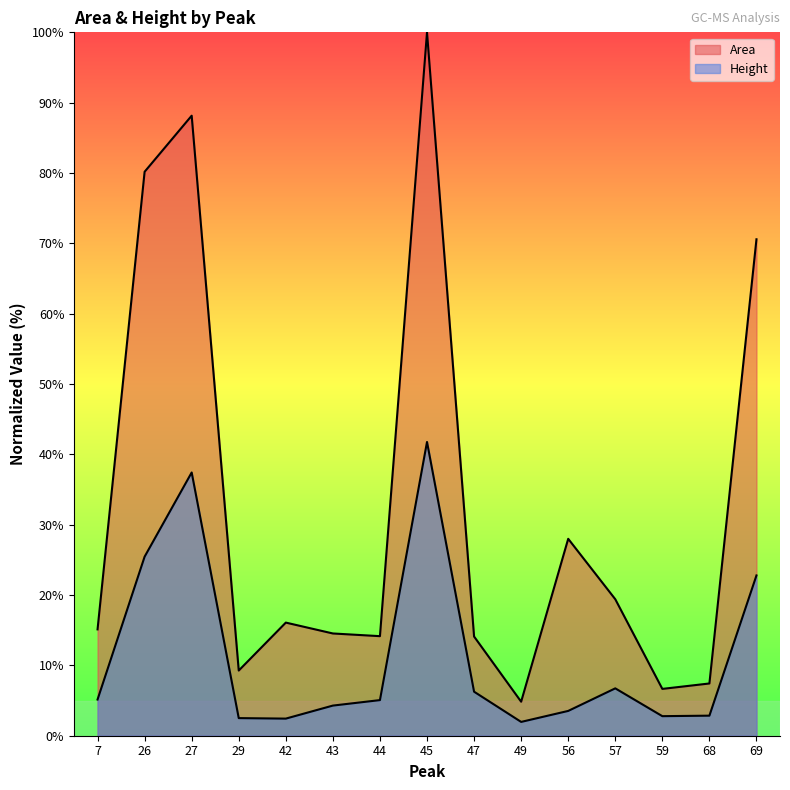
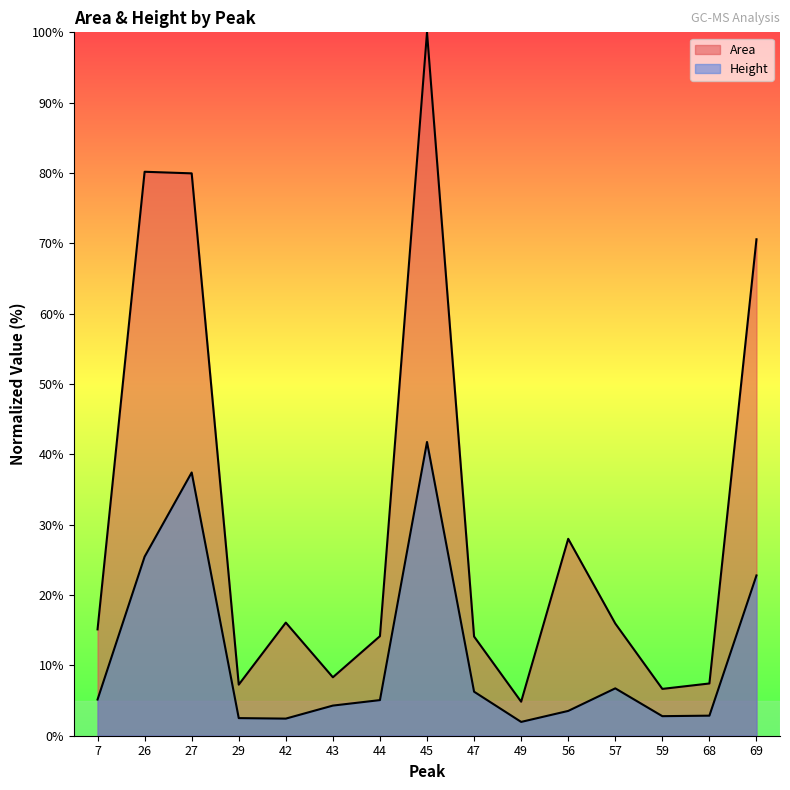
Area, 27: 88% -> 80%
Area, 29: 9% -> 7%
Area, 43: 15% -> 8%
Area, 57: 19% -> 16%
